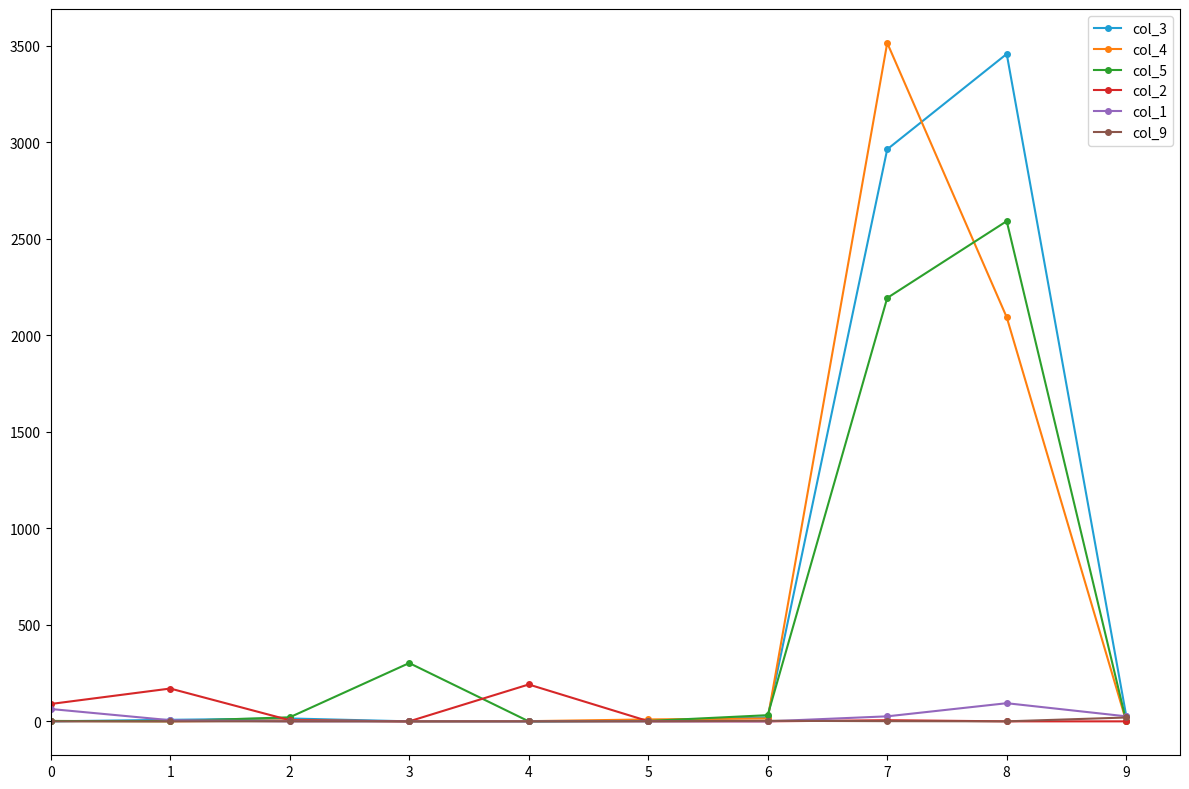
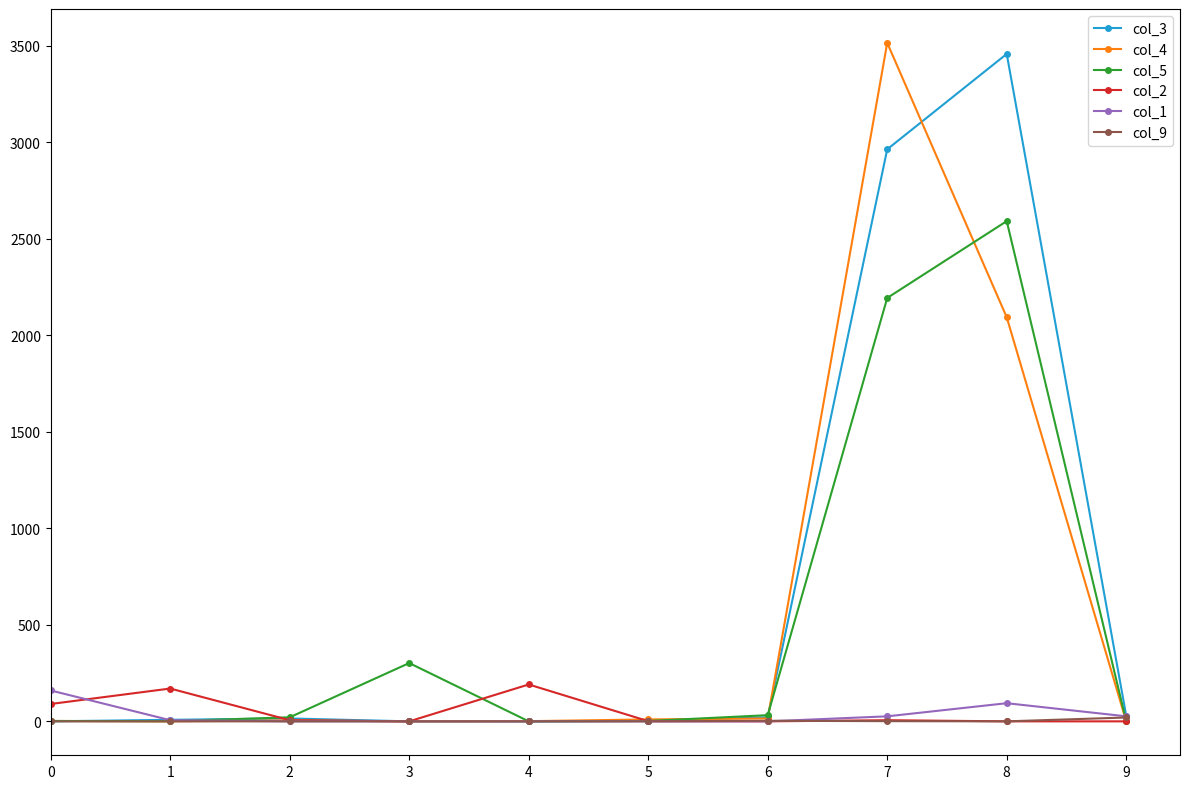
col_1, 0: 60 -> 160
